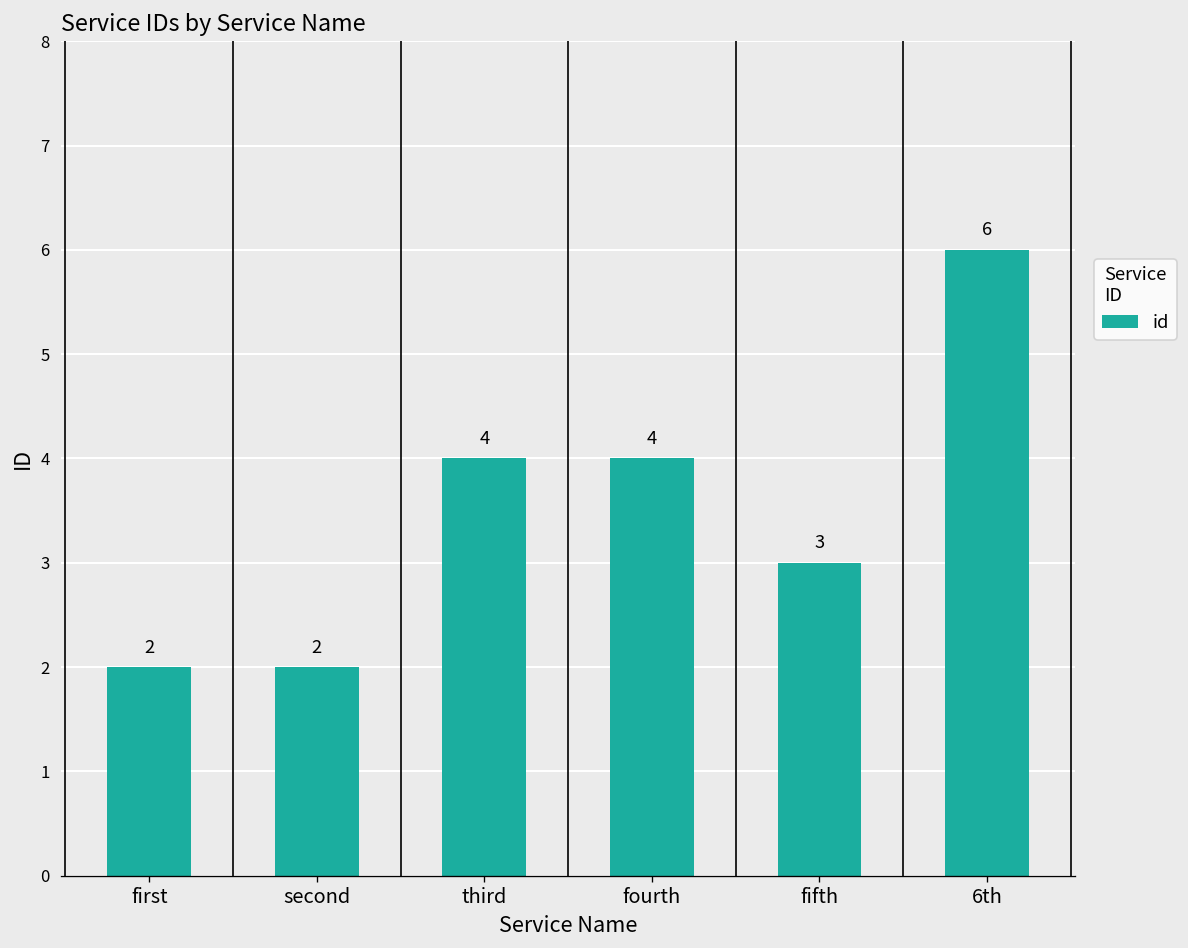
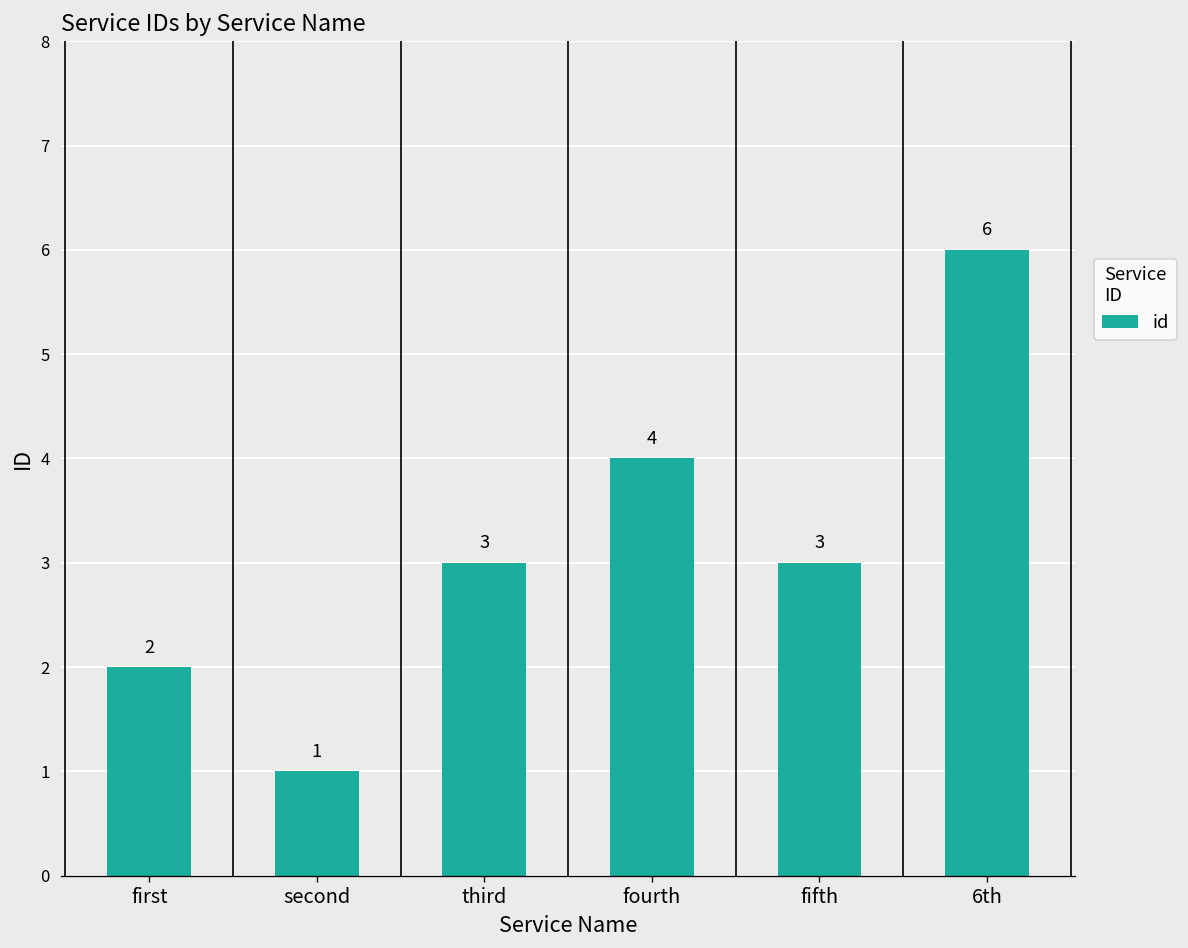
second: 2 -> 1
third: 4 -> 3
